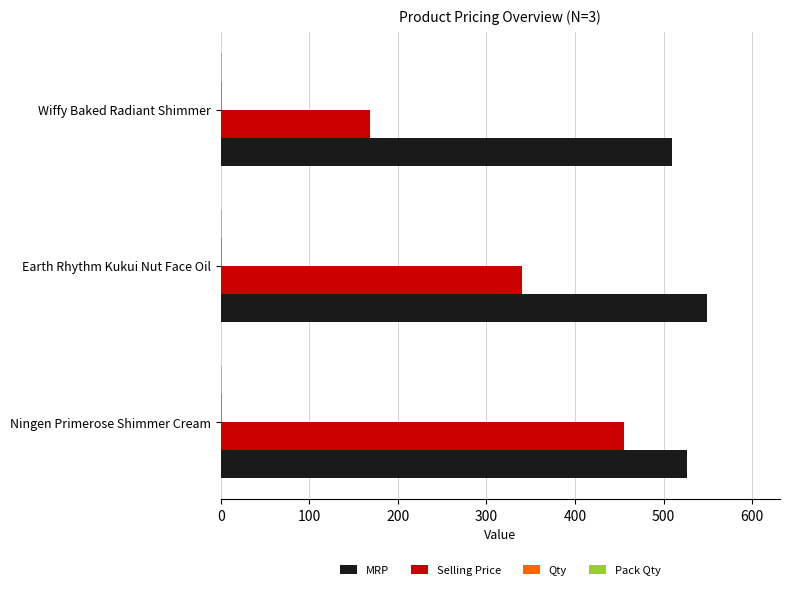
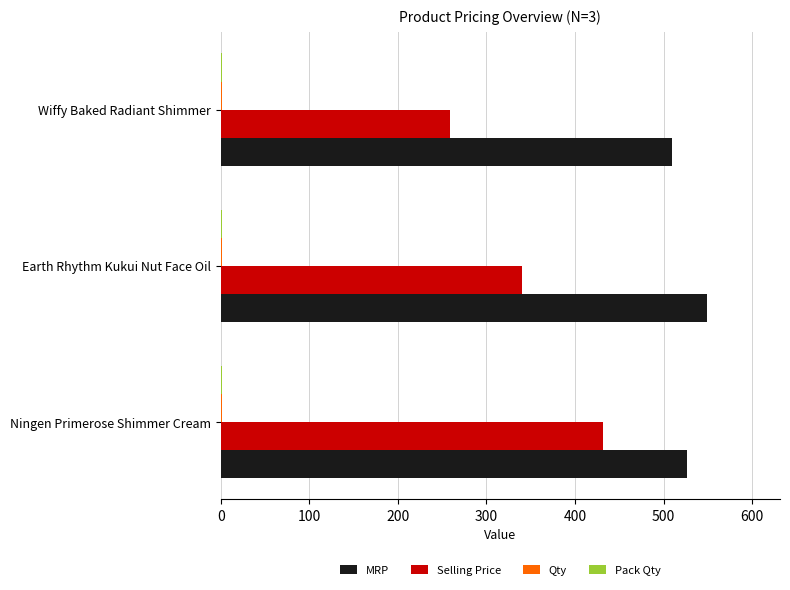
Selling Price, Wiffy Baked Radiant Shimmer: 170 -> 260
Selling Price, Ningen Primerose Shimmer Cream: 460 -> 430
